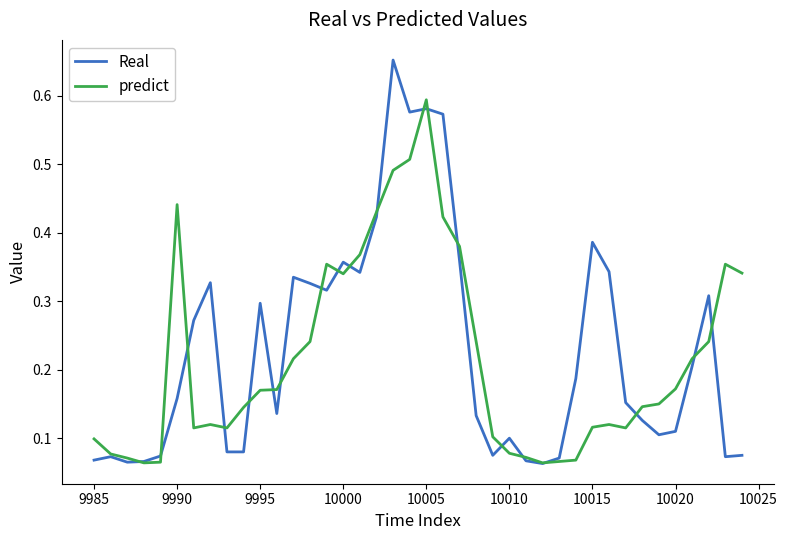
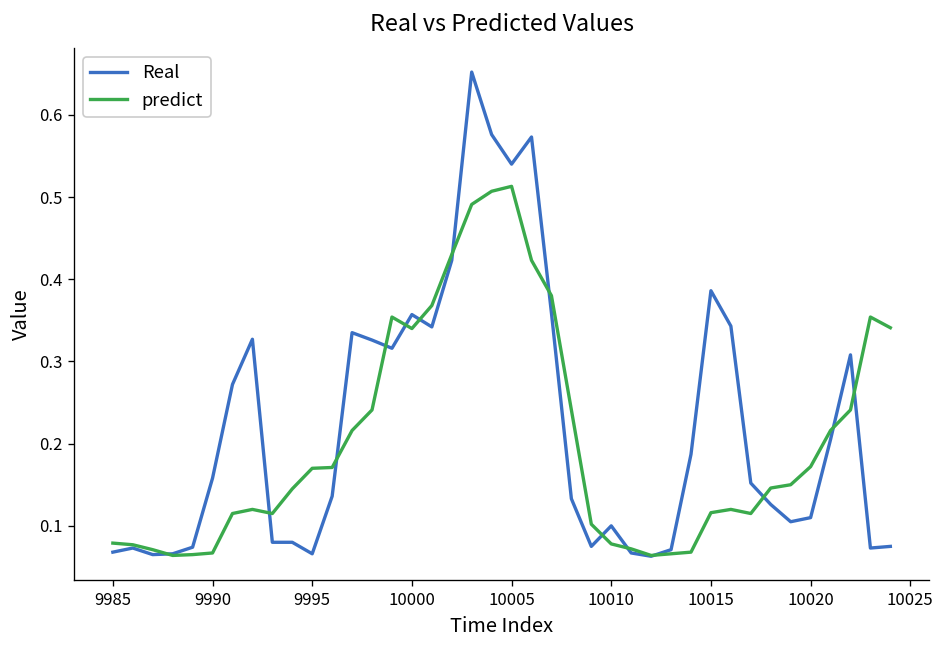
predict, 9985: 0.10 -> 0.08
predict, 9990: 0.44 -> 0.07
Real, 9995: 0.30 -> 0.07
Real, 10005: 0.58 -> 0.54
predict, 10005: 0.59 -> 0.51
